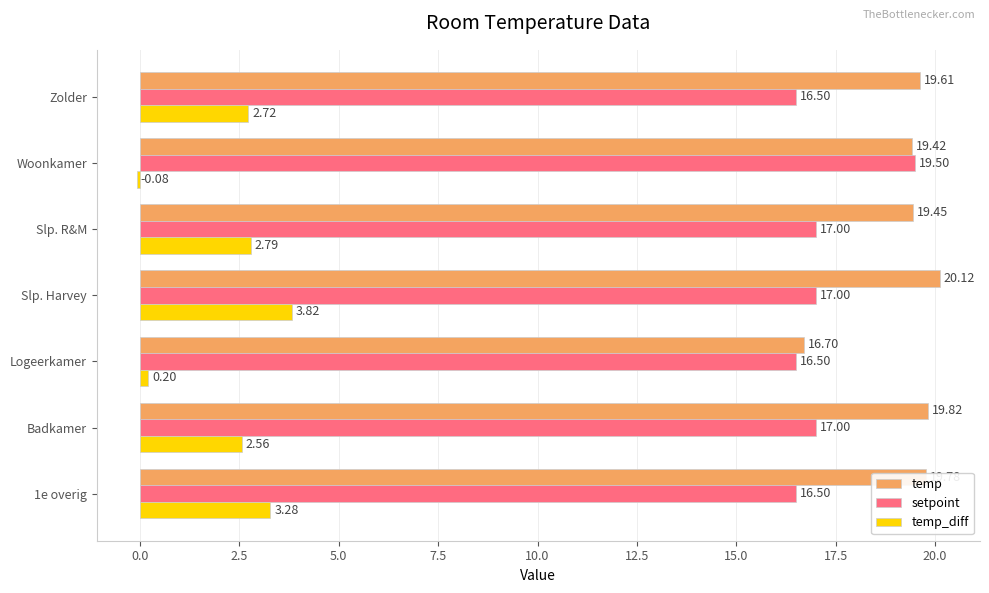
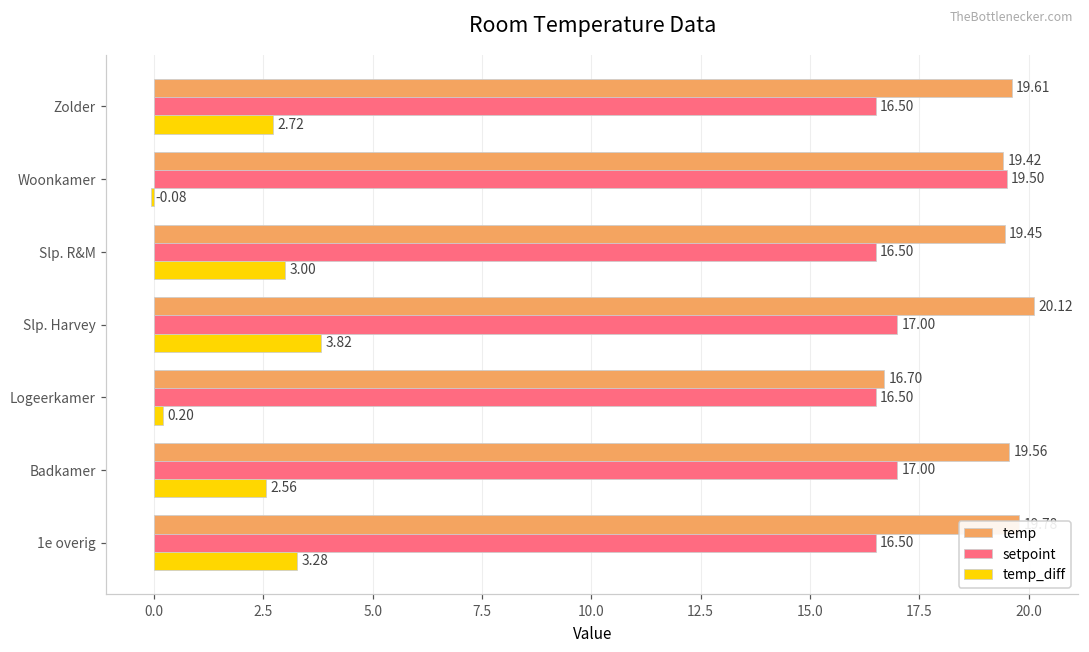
setpoint, Slp. R&M: 17.00 -> 16.50
temp_diff, Slp. R&M: 2.79 -> 3.00
temp, Badkamer: 19.82 -> 19.56
